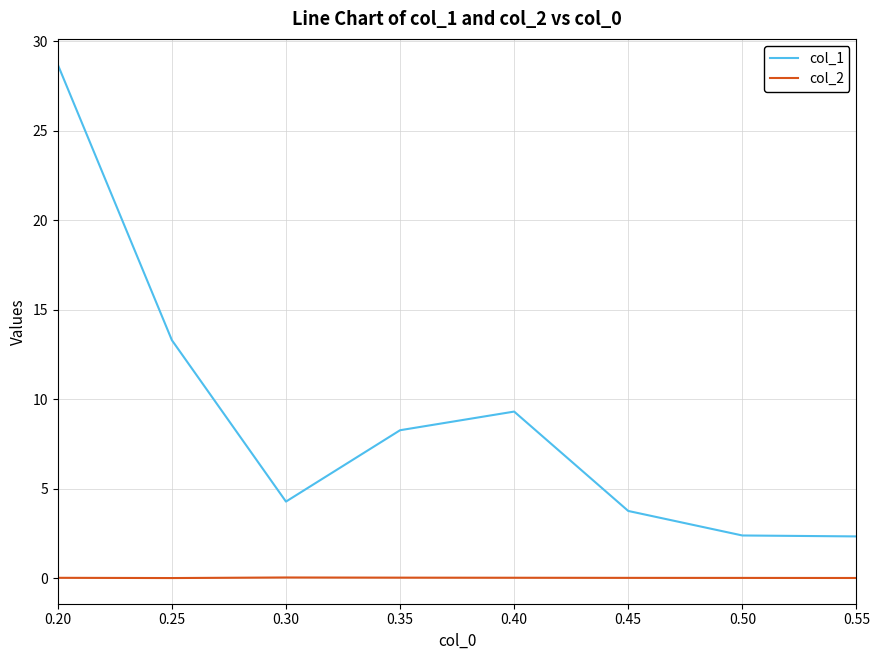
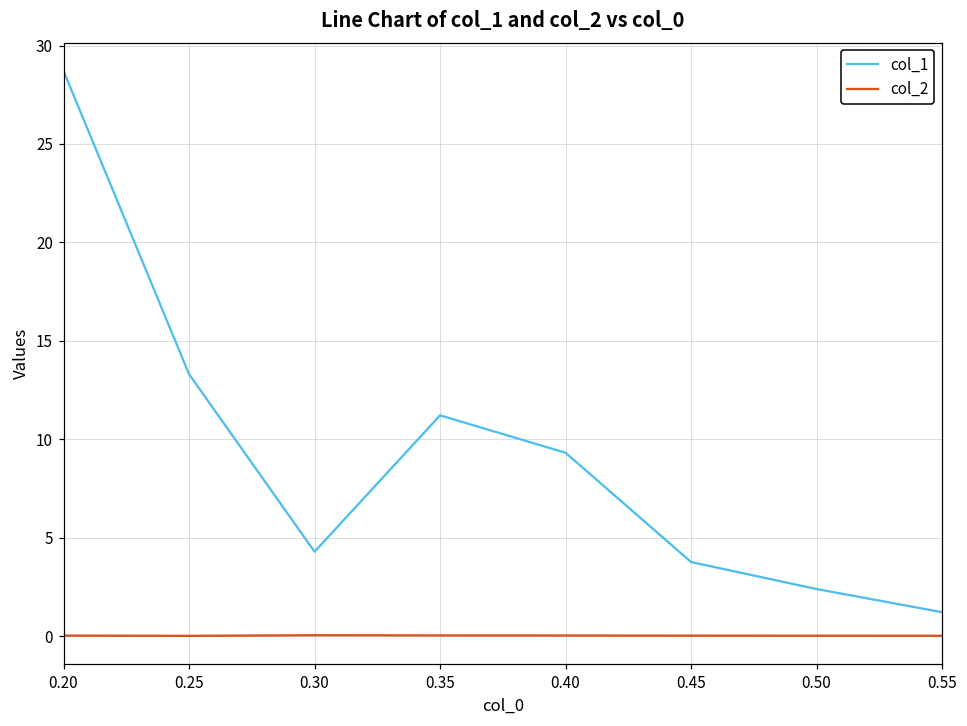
col_1, 0.35: 8.3 -> 11.2
col_1, 0.55: 2.3 -> 1.2
